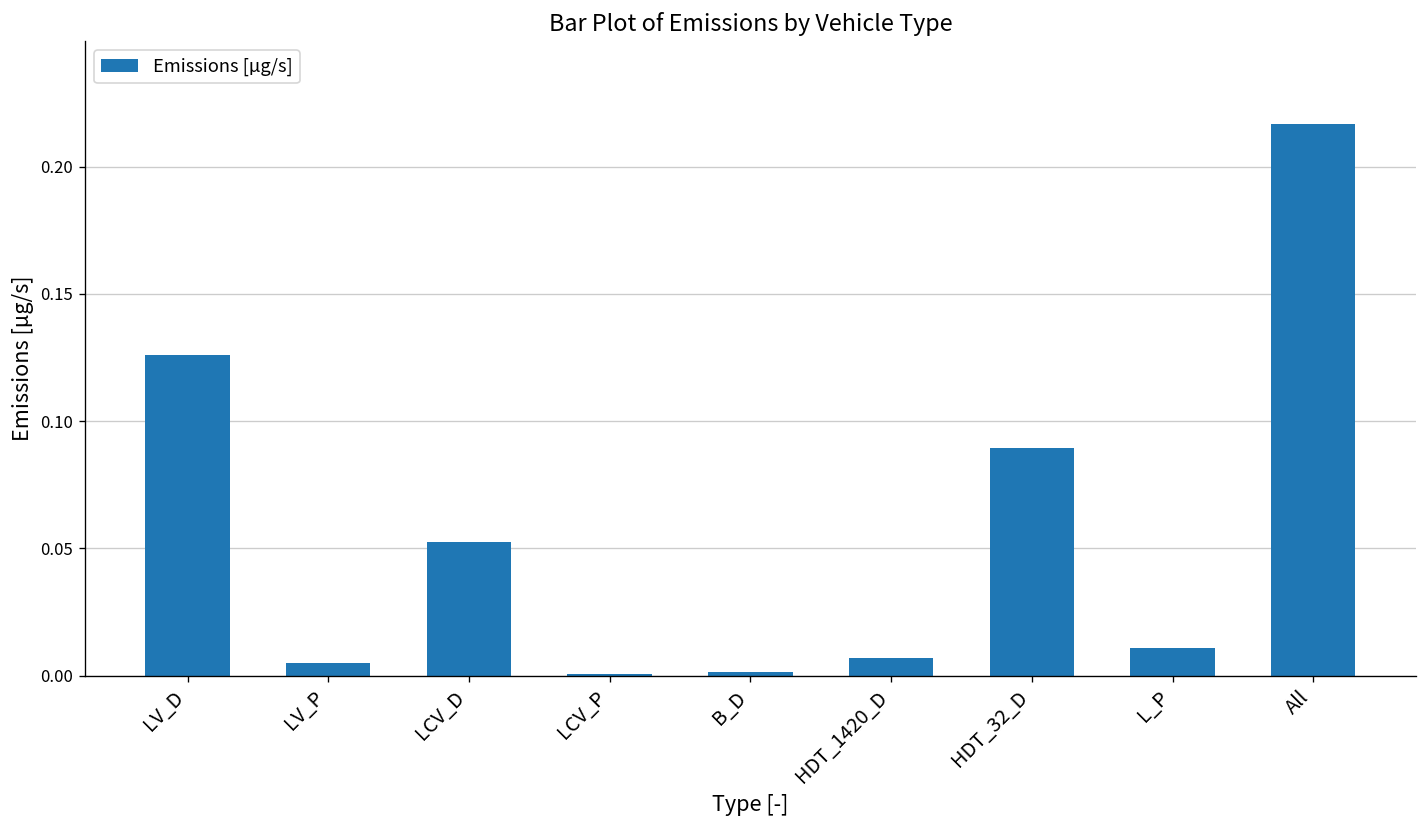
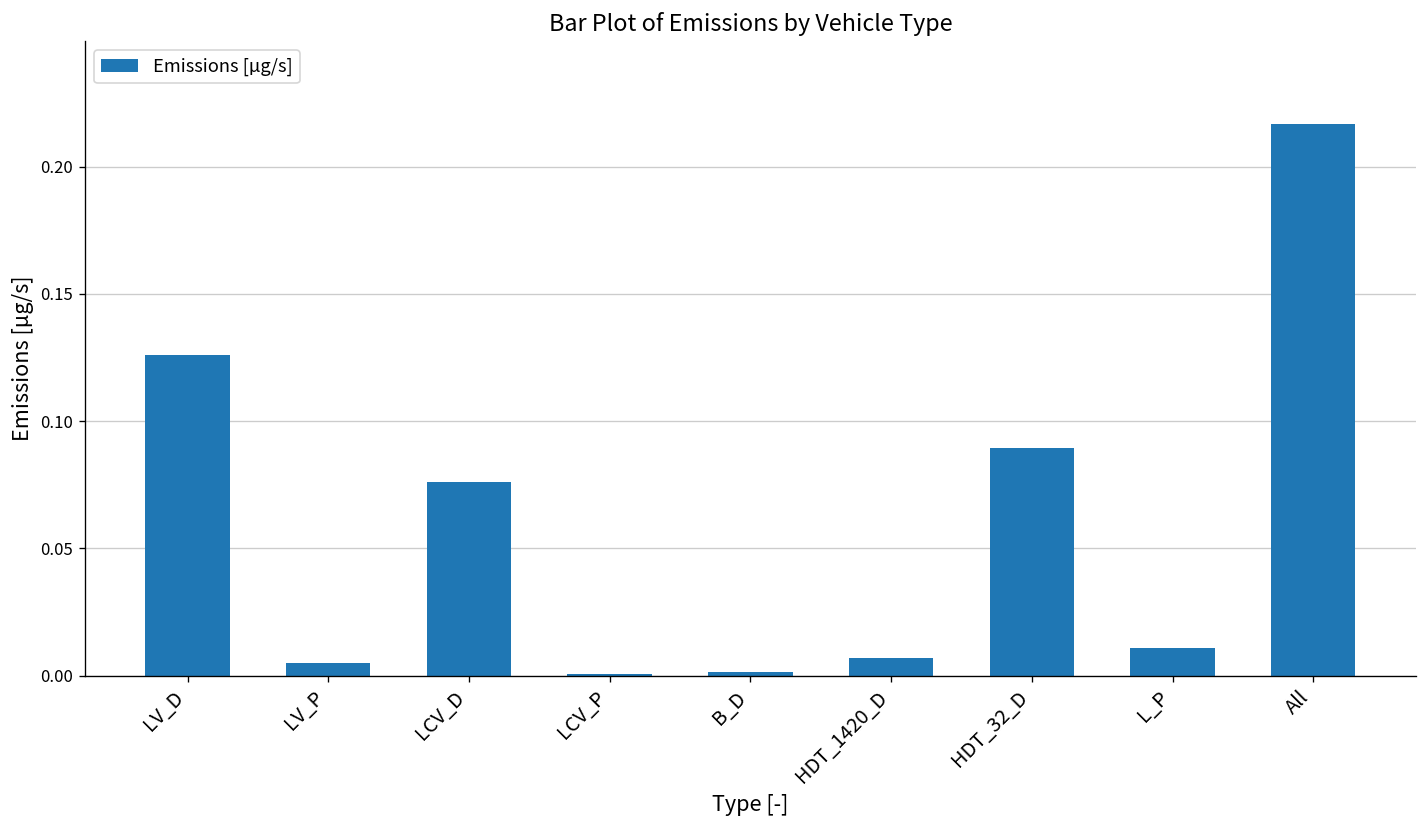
LCV_D: 0.052 -> 0.076
